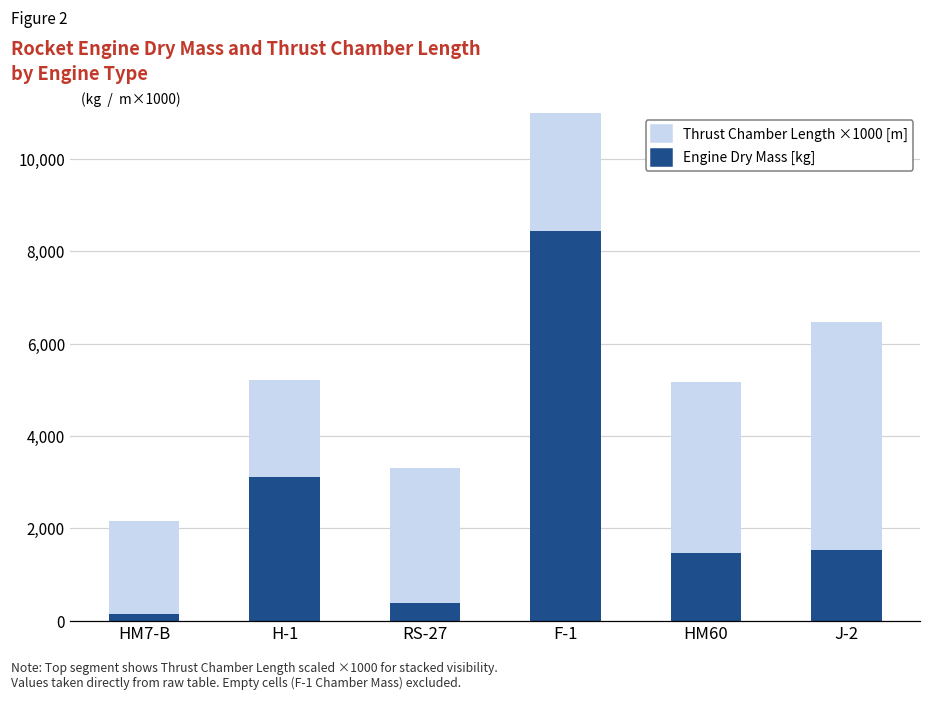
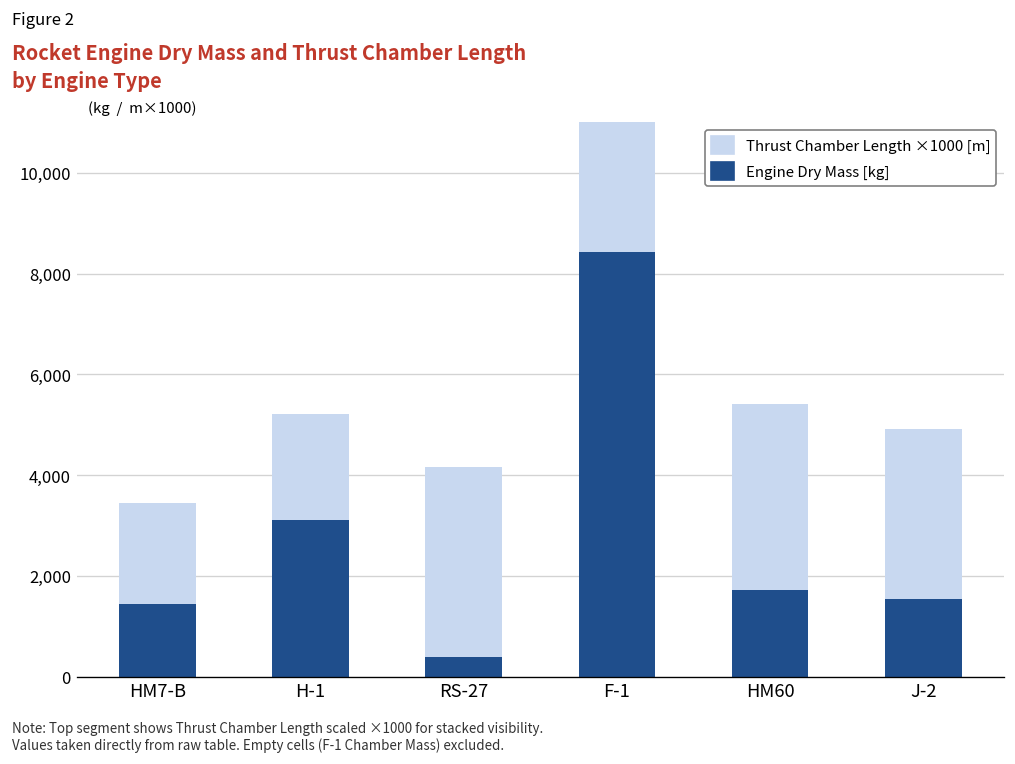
Engine Dry Mass [kg], HM7-B: 200 -> 1,400
Thrust Chamber Length ×1000 [m], RS-27: 2,900 -> 3,800
Engine Dry Mass [kg], HM60: 1,500 -> 1,700
Thrust Chamber Length ×1000 [m], J-2: 4,900 -> 3,400
